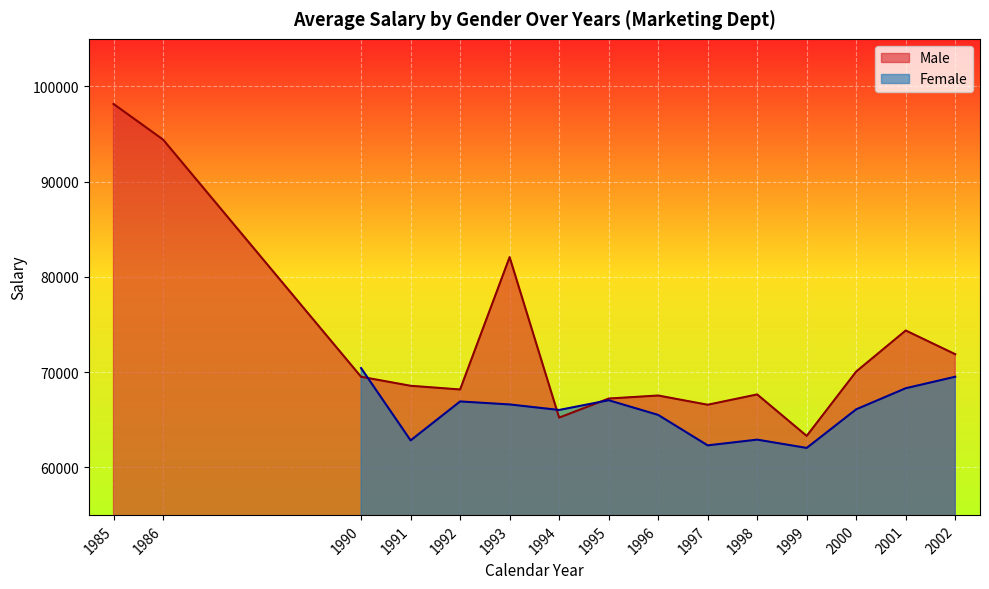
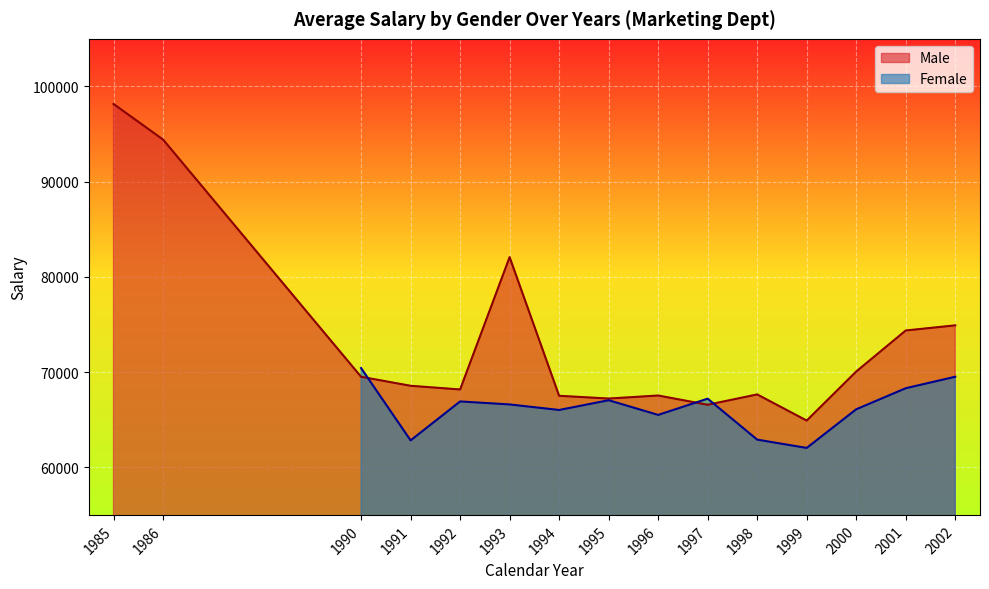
Male, 1994: 65000 -> 68000
Female, 1997: 62000 -> 67000
Male, 1999: 63000 -> 65000
Male, 2002: 72000 -> 75000
